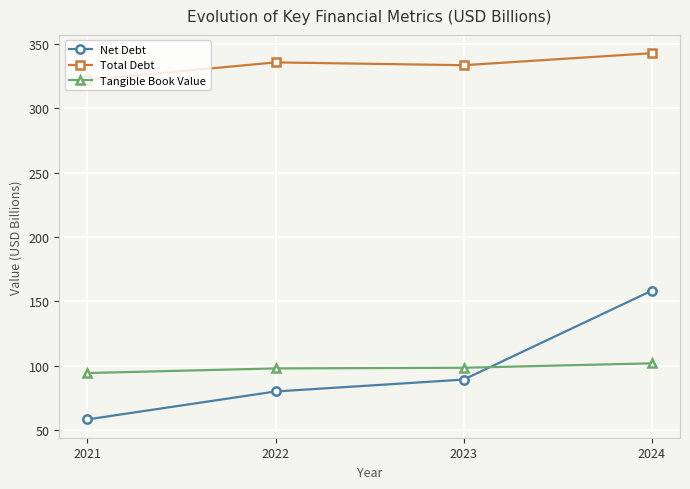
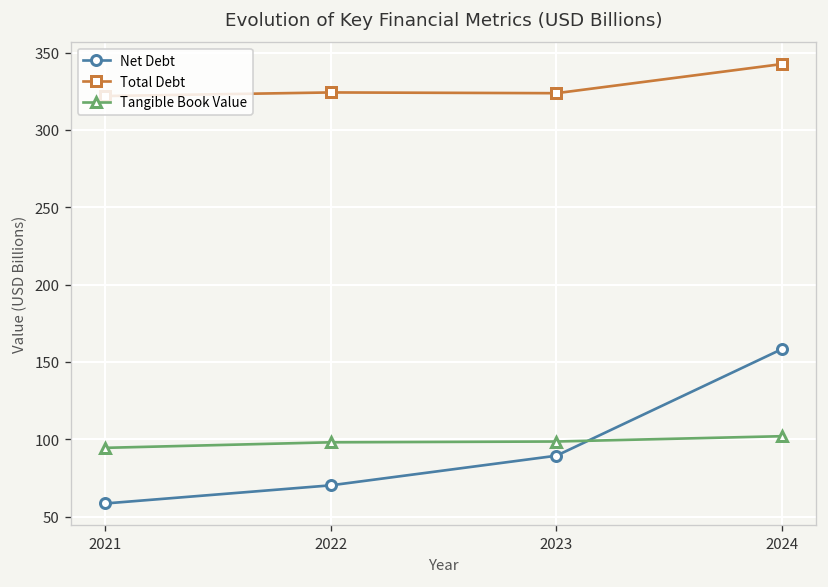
Net Debt, 2022: 80 -> 70
Total Debt, 2022: 335 -> 324
Total Debt, 2023: 333 -> 324
